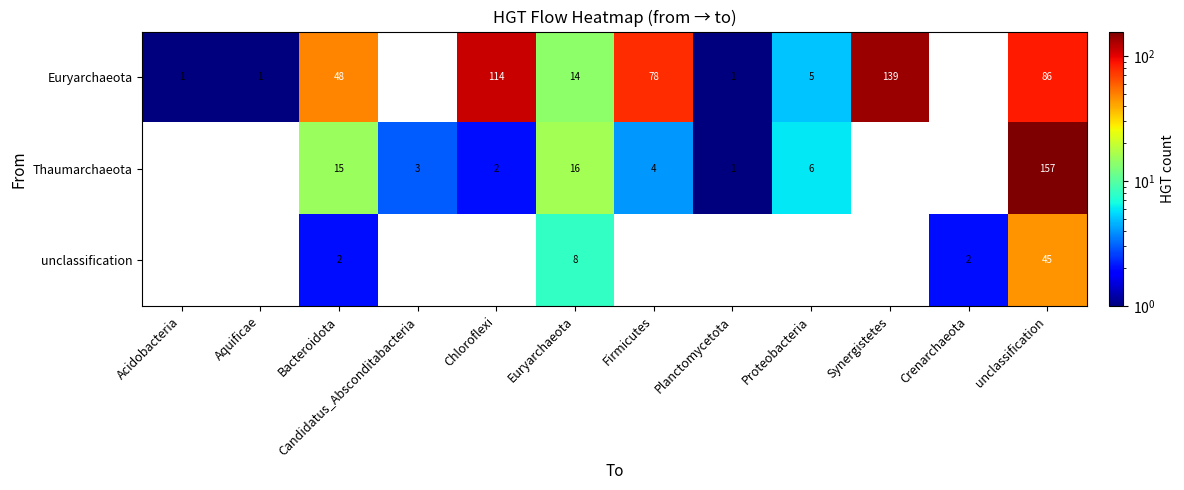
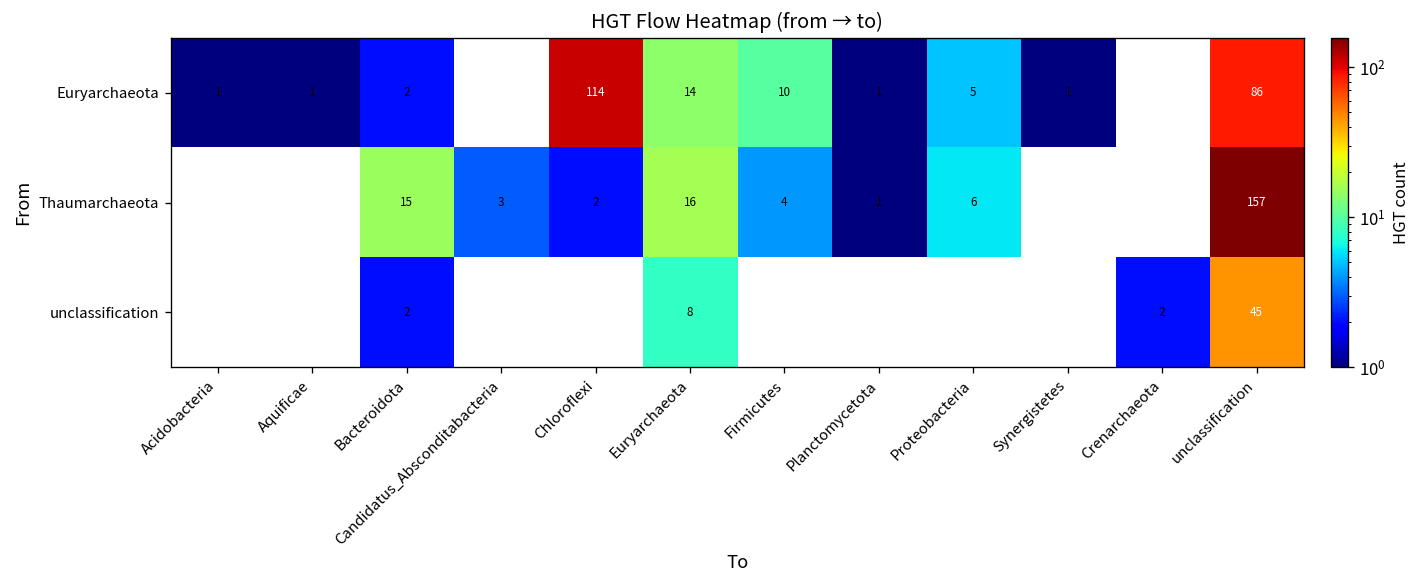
Euryarchaeota, Bacteroidota: 48 -> 2
Euryarchaeota, Firmicutes: 78 -> 10
Euryarchaeota, Synergistetes: 139 -> 1
